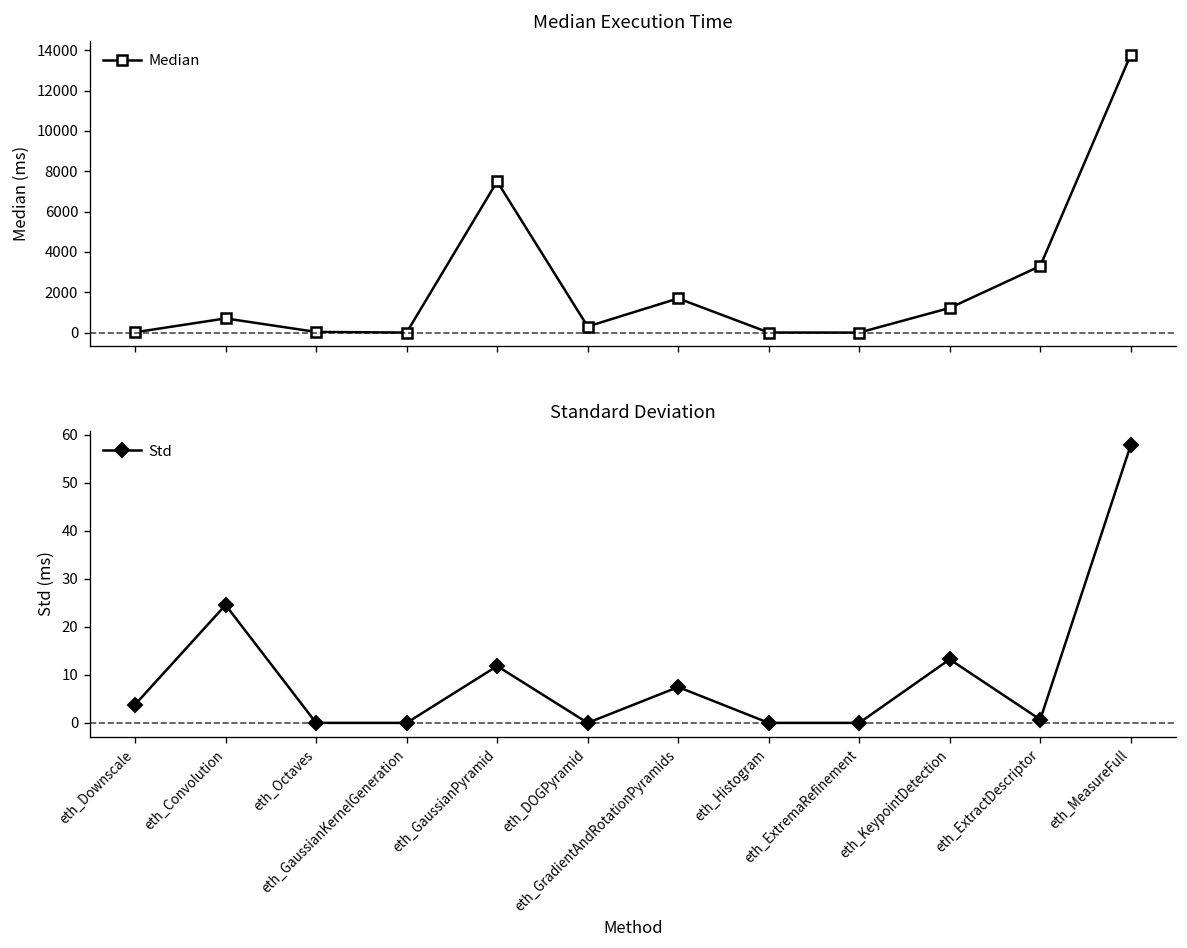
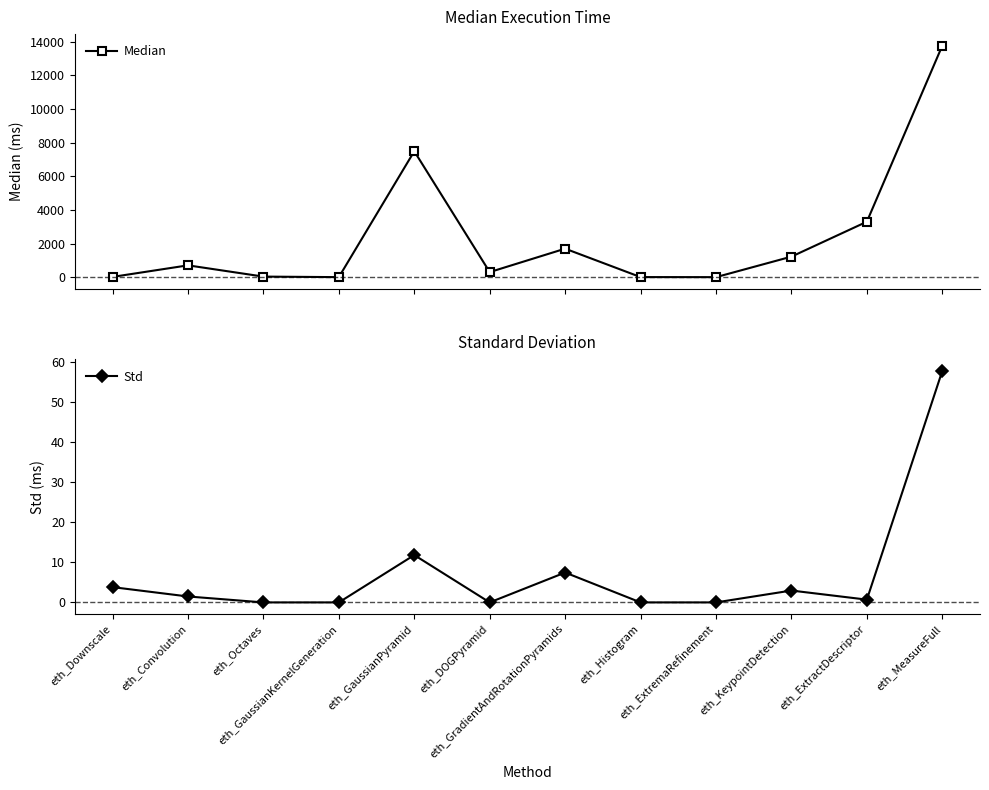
Standard Deviation, eth_Convolution: 25 -> 1
Standard Deviation, eth_KeypointDetection: 13 -> 3
